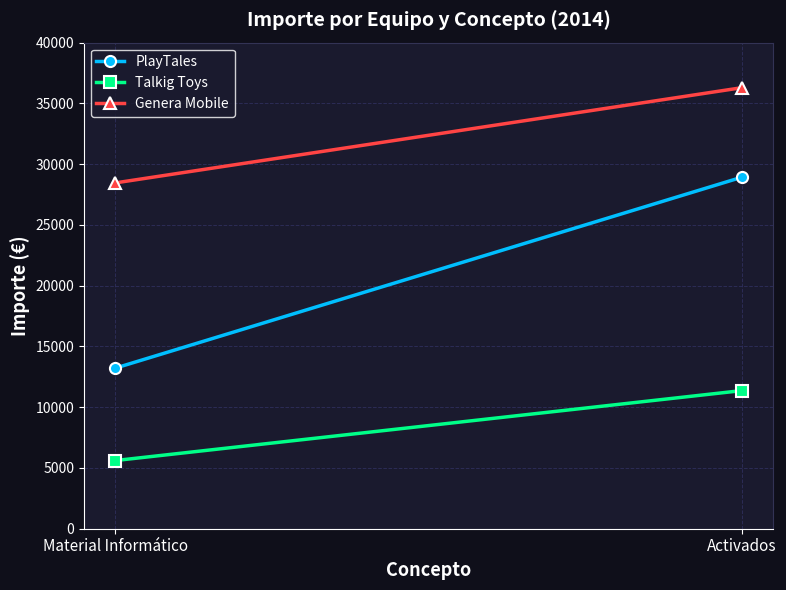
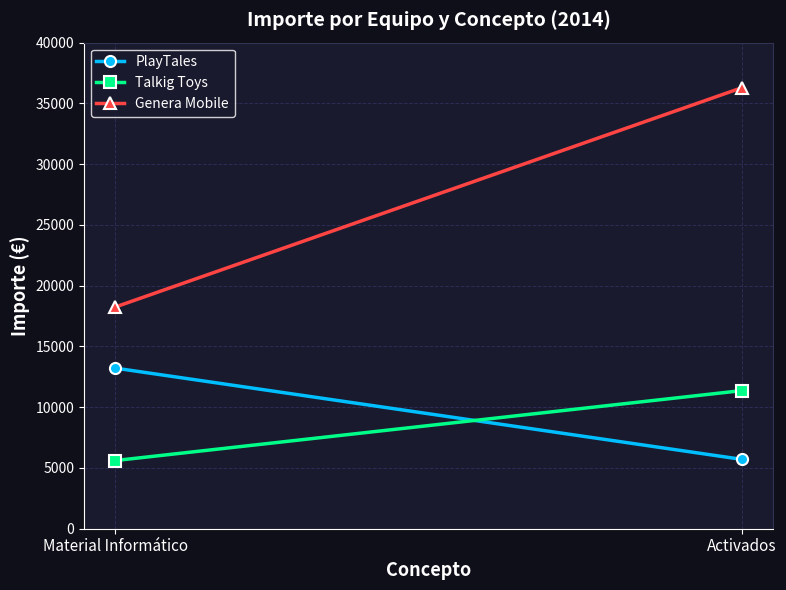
Genera Mobile, Material Informático: 28500 -> 18200
PlayTales, Activados: 28900 -> 5700
